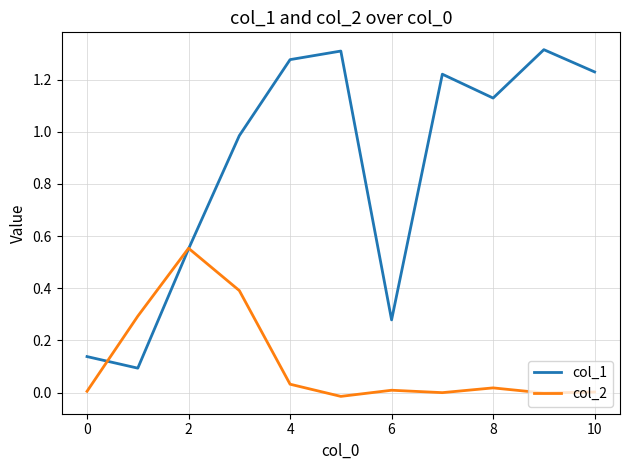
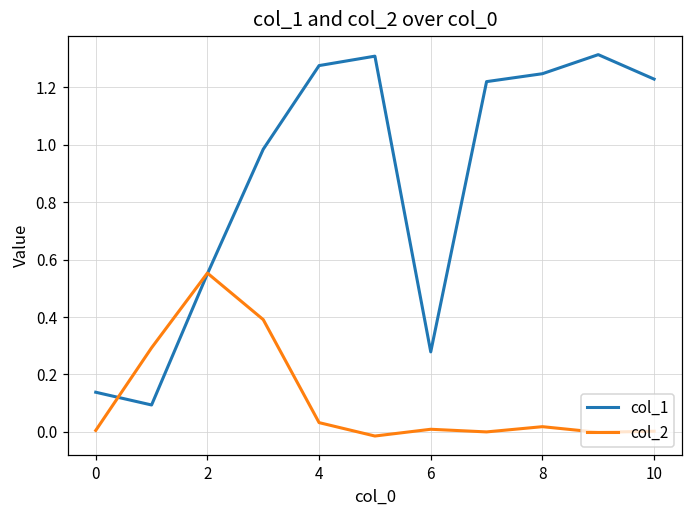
col_1, 8: 1.13 -> 1.25
